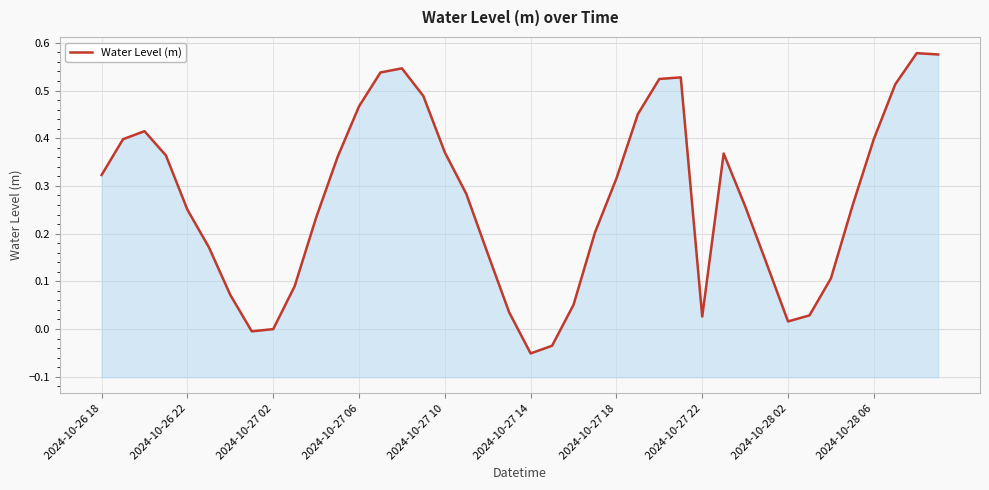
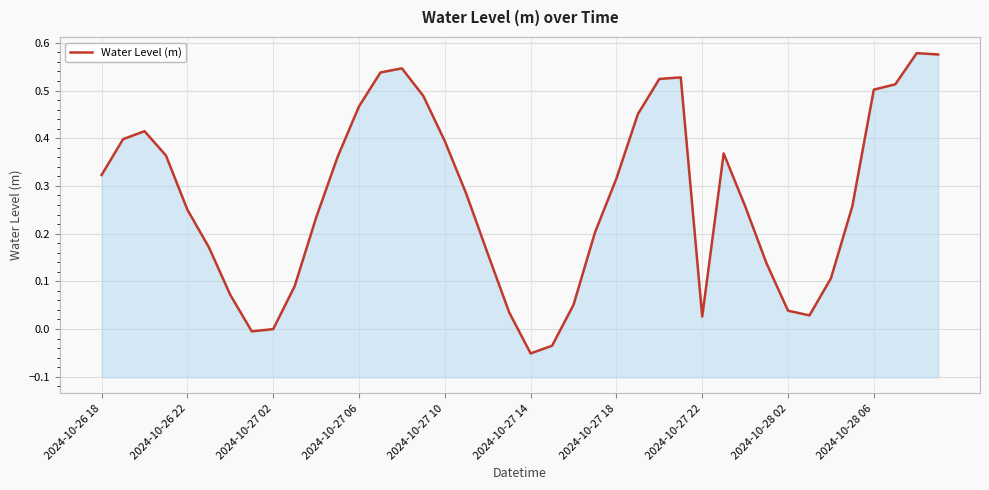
2024-10-27 10: 0.37 -> 0.39
2024-10-28 02: 0.02 -> 0.04
2024-10-28 06: 0.40 -> 0.50
